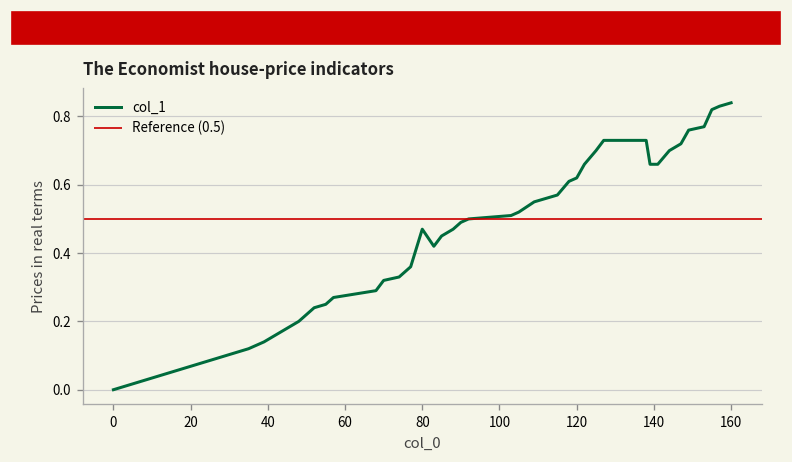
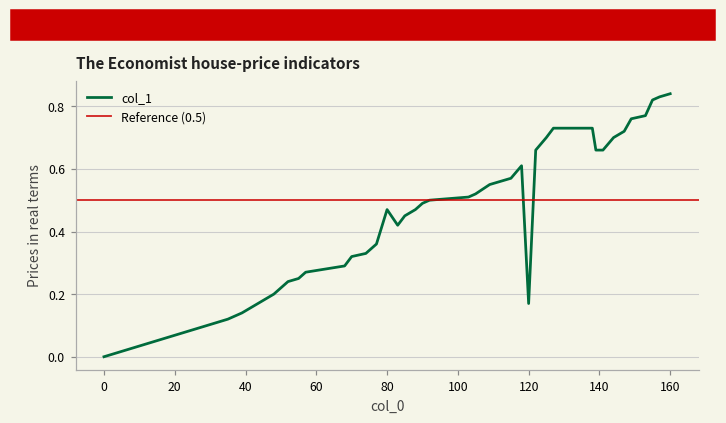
120: 0.62 -> 0.17
